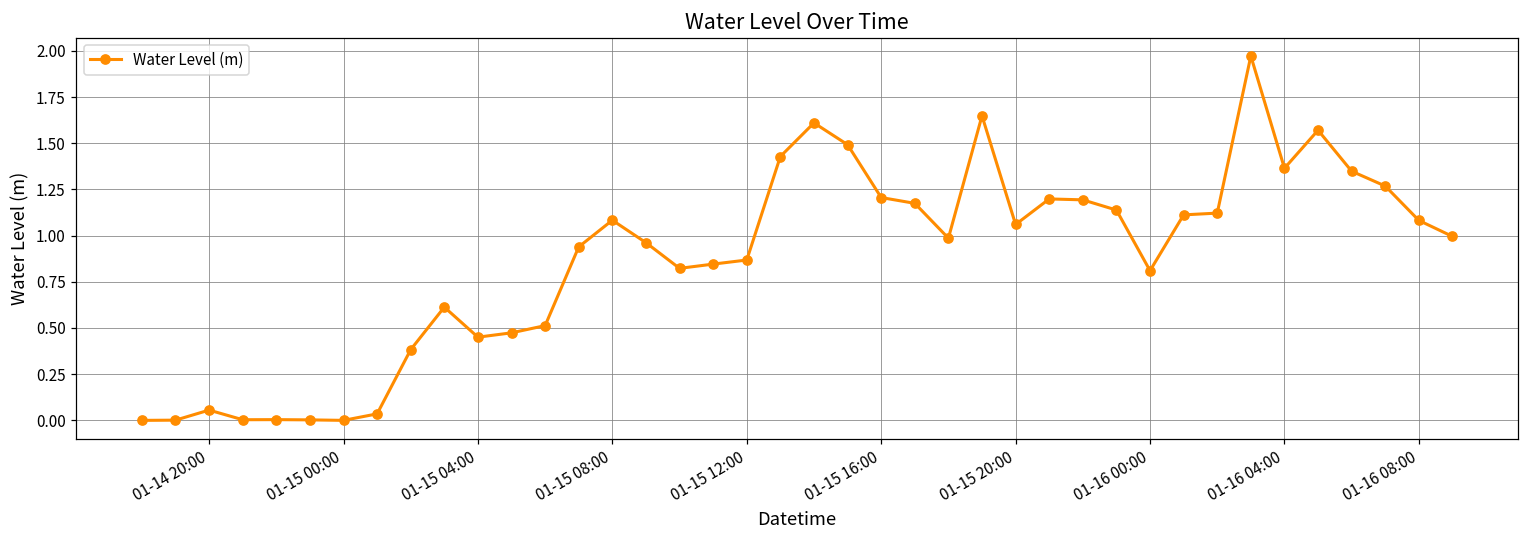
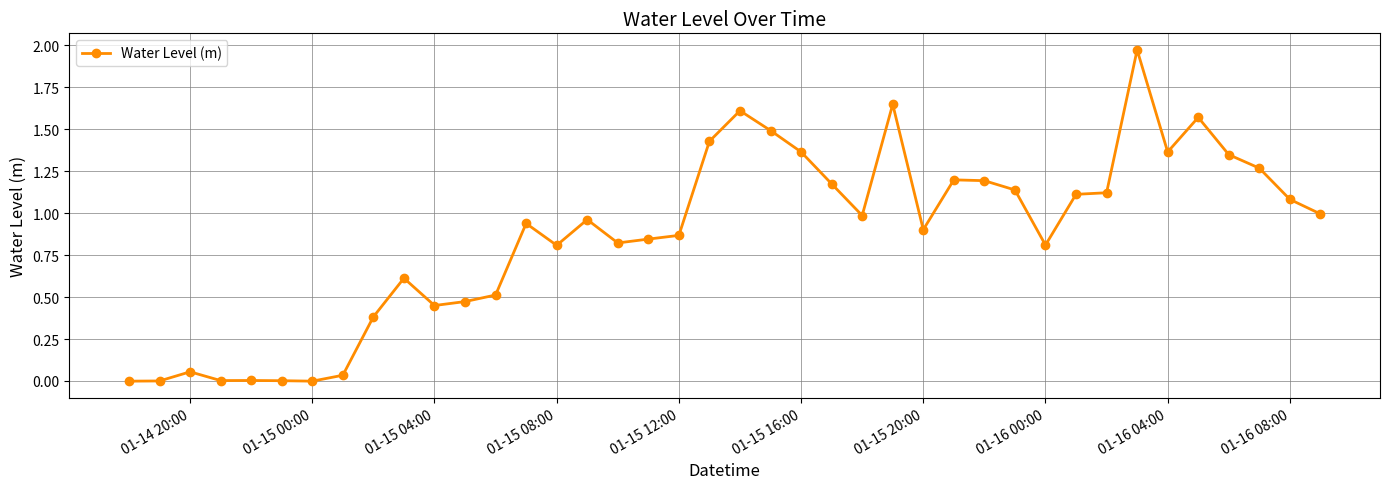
01-15 08:00: 1.08 -> 0.81
01-15 16:00: 1.21 -> 1.36
01-15 20:00: 1.06 -> 0.90
